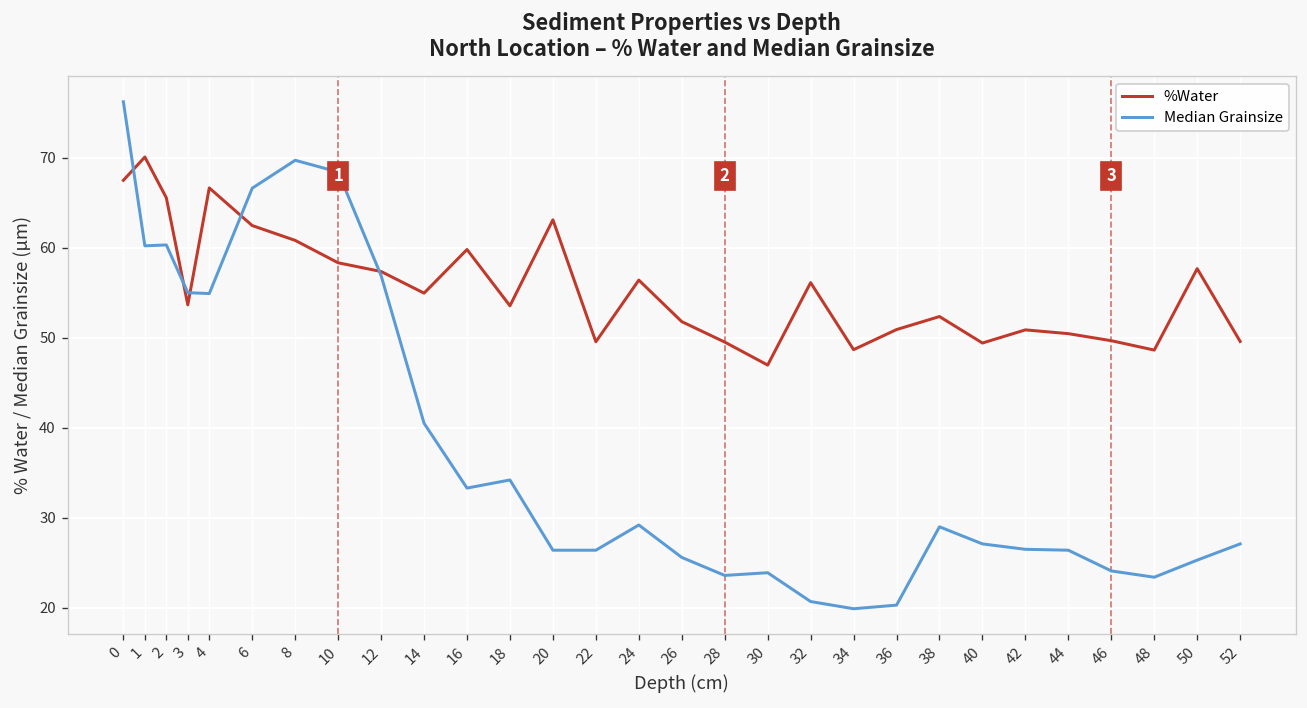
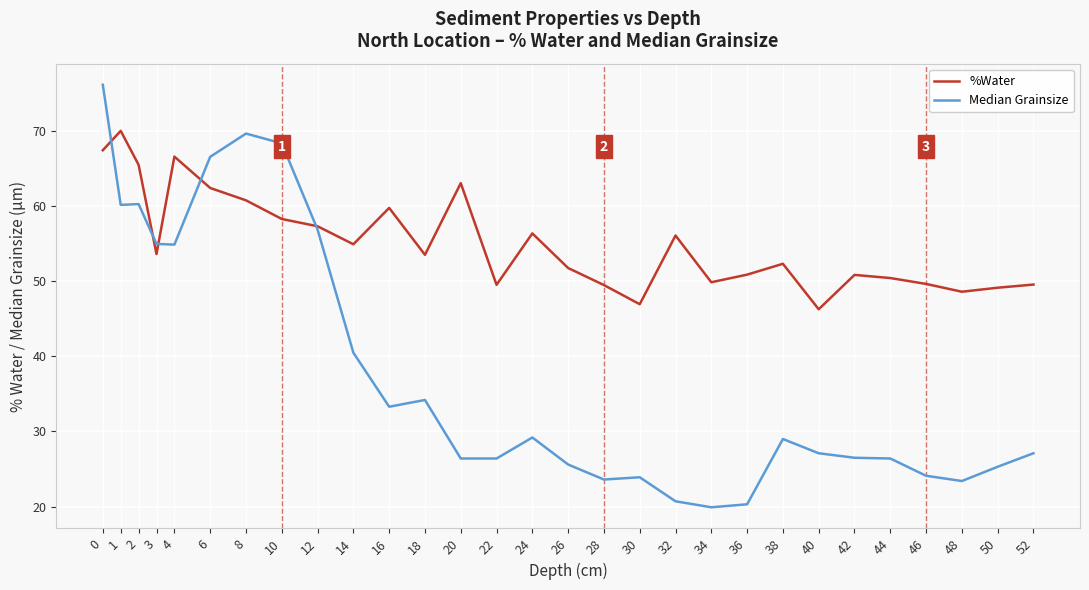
%Water, 34: 49 -> 50
%Water, 40: 49 -> 46
%Water, 50: 58 -> 49
